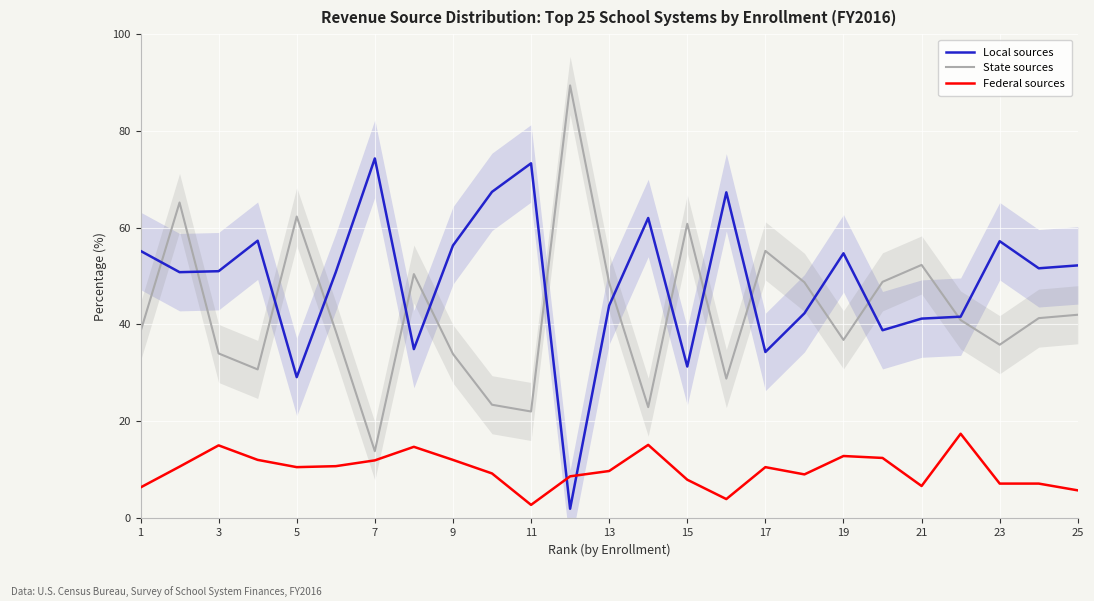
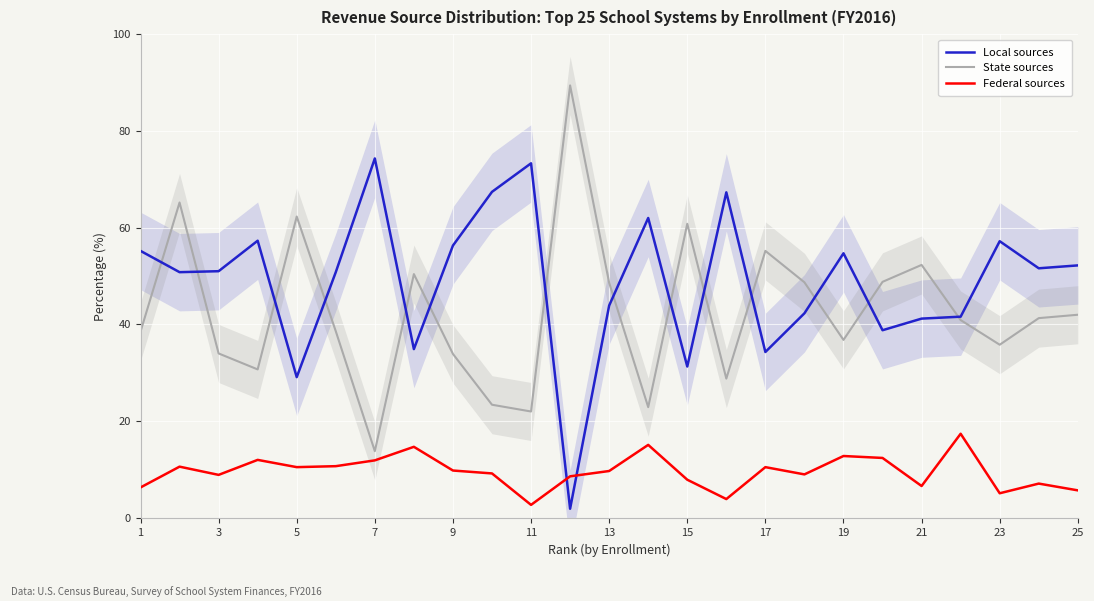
Federal sources, 3: 15 -> 9
Federal sources, 9: 12 -> 10
Federal sources, 23: 7 -> 5
